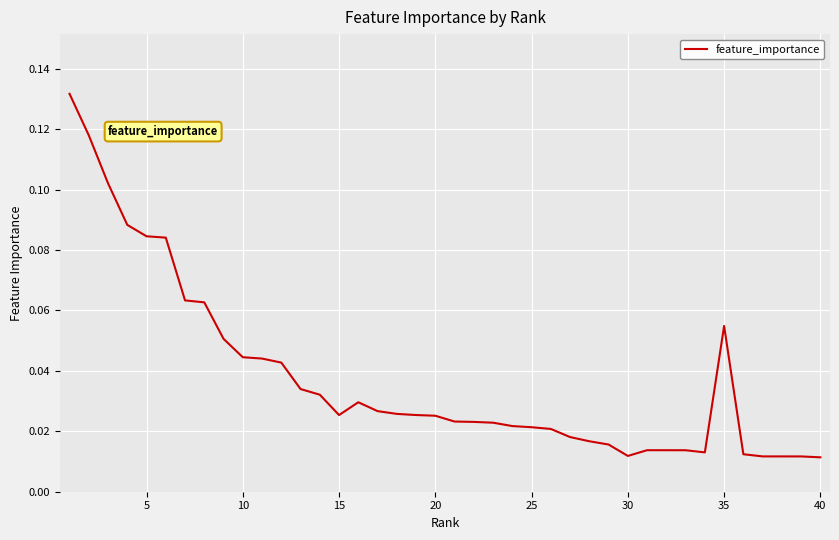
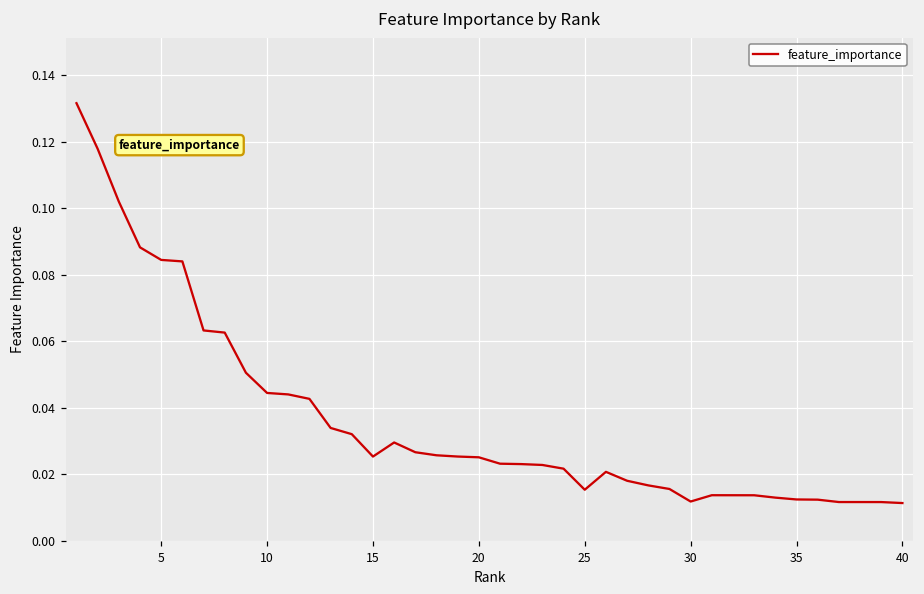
25: 0.021 -> 0.015
35: 0.055 -> 0.012
